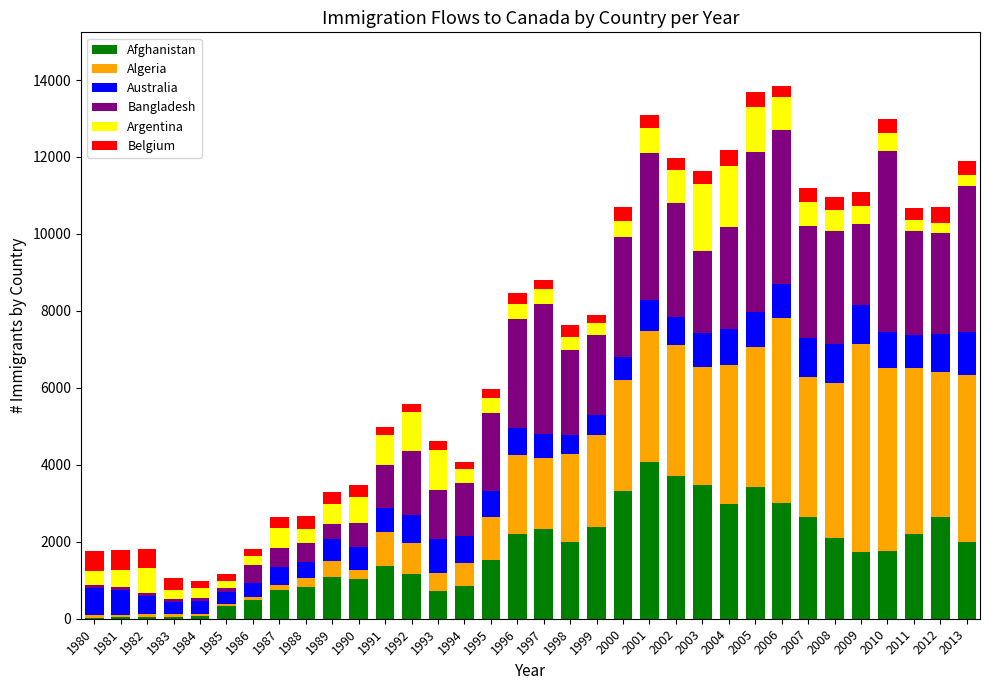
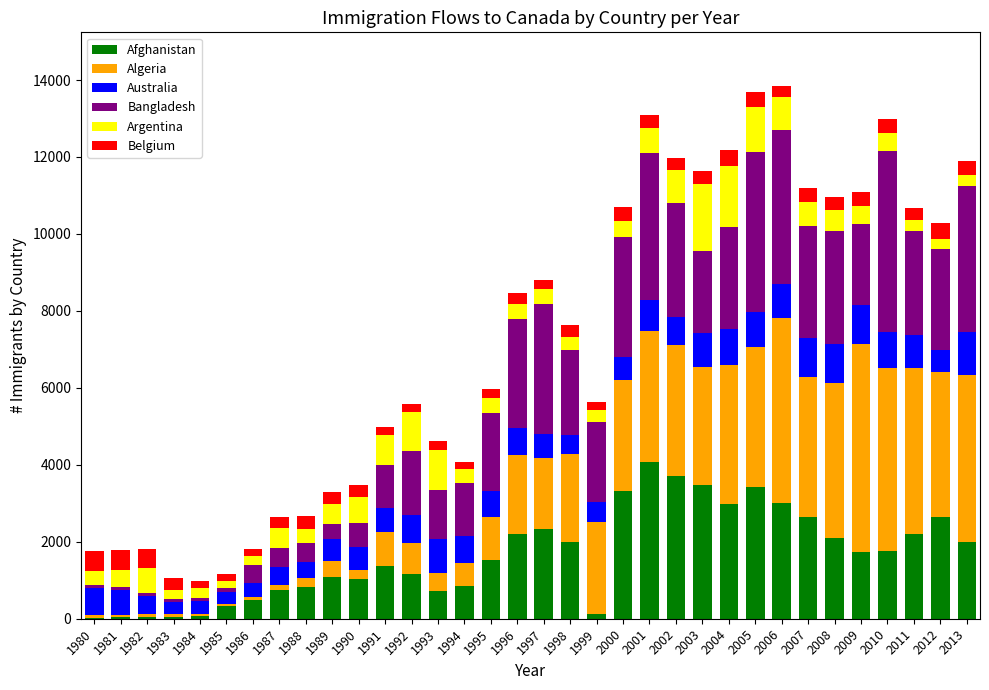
Afghanistan, 1999: 2400 -> 100
Australia, 2012: 1000 -> 600
